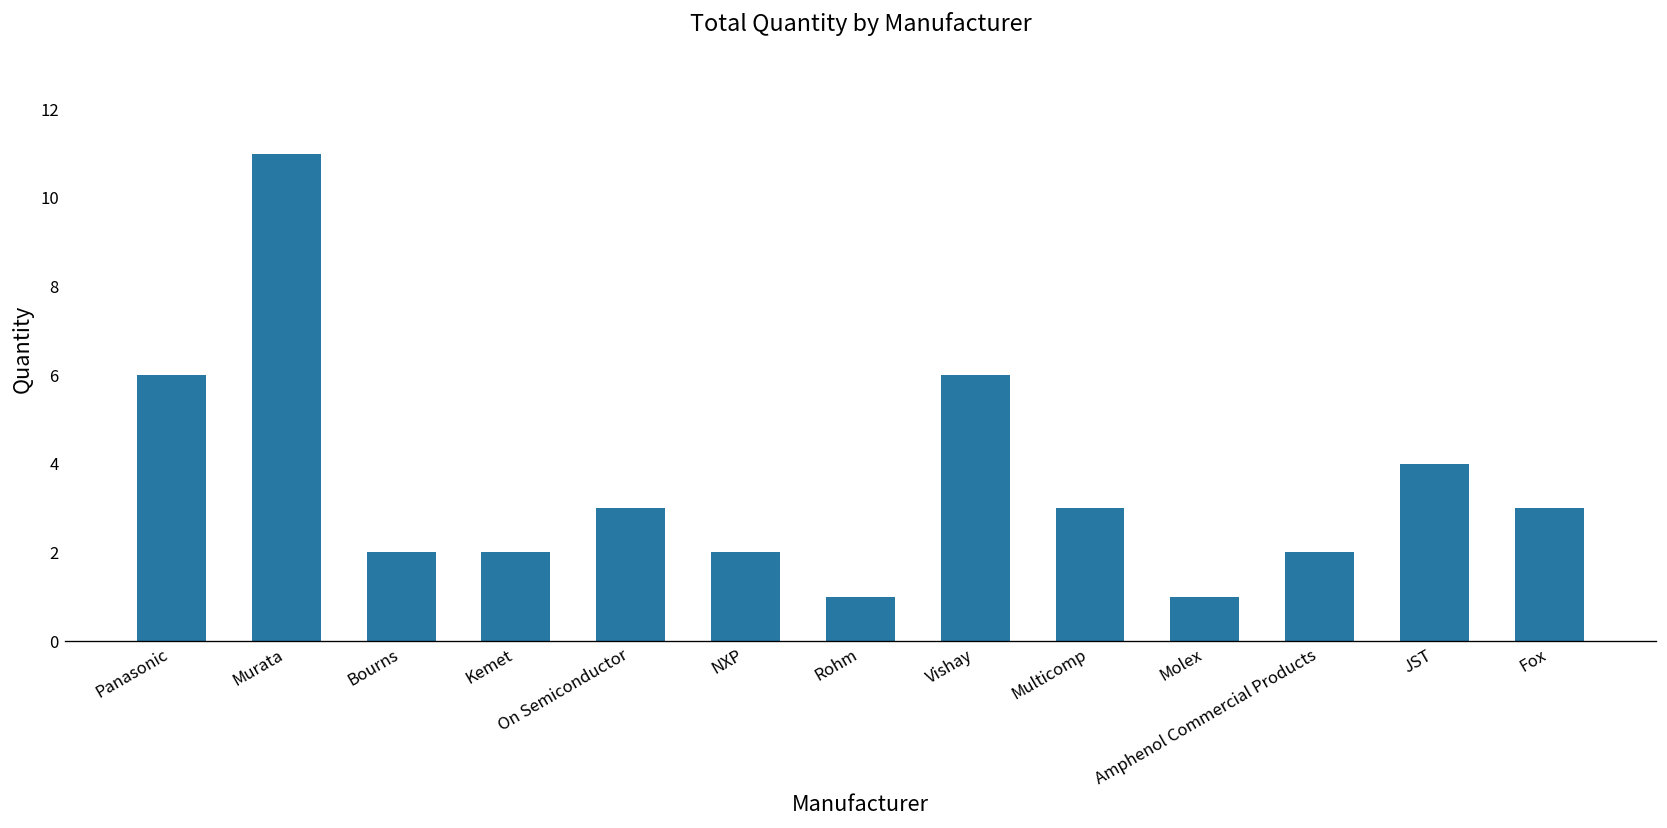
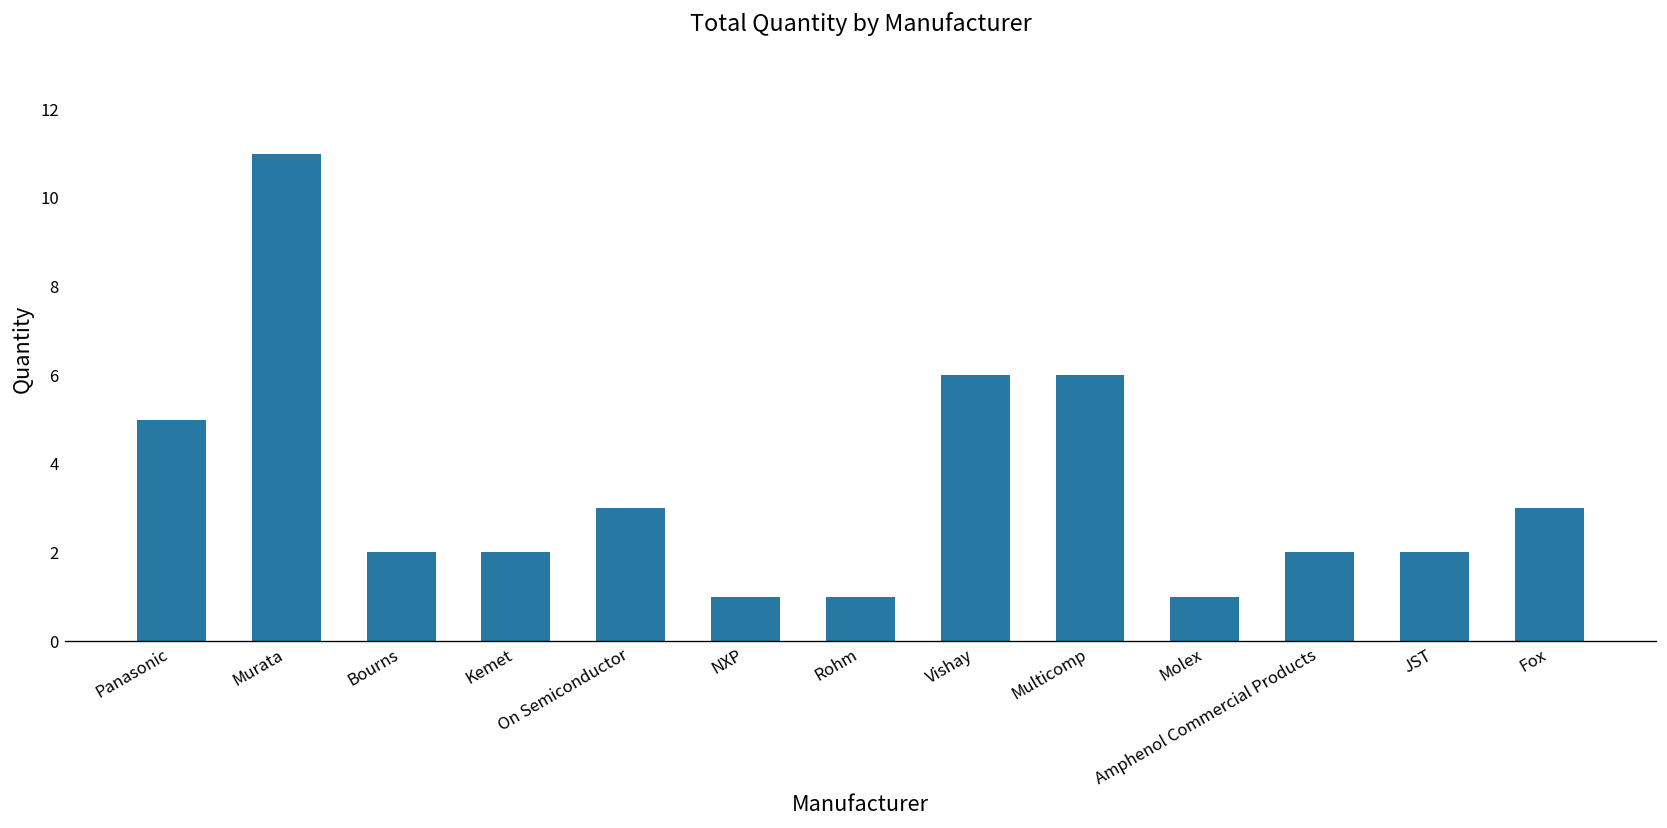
Panasonic: 6 -> 5
NXP: 2 -> 1
Multicomp: 3 -> 6
JST: 4 -> 2
